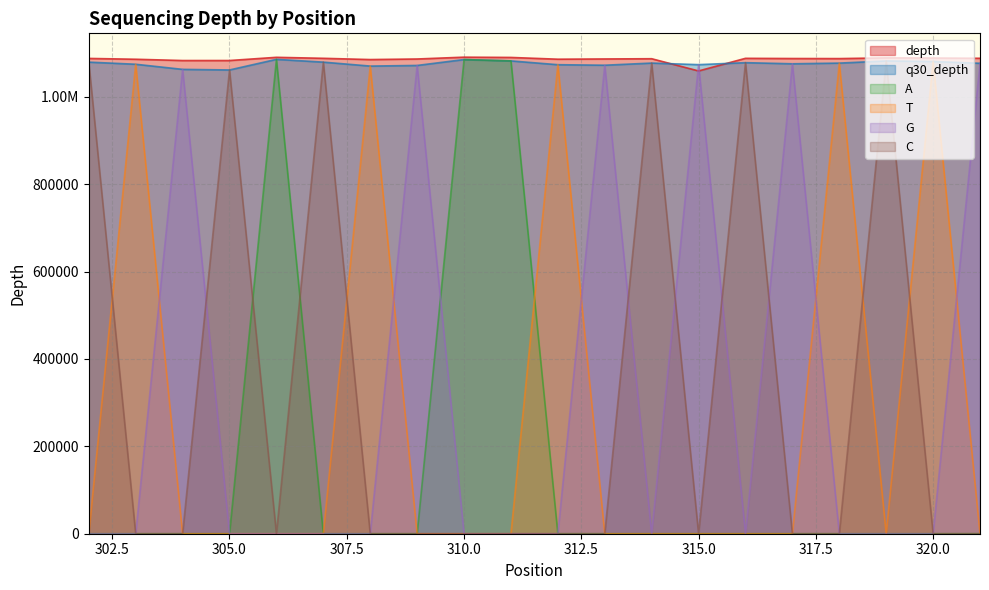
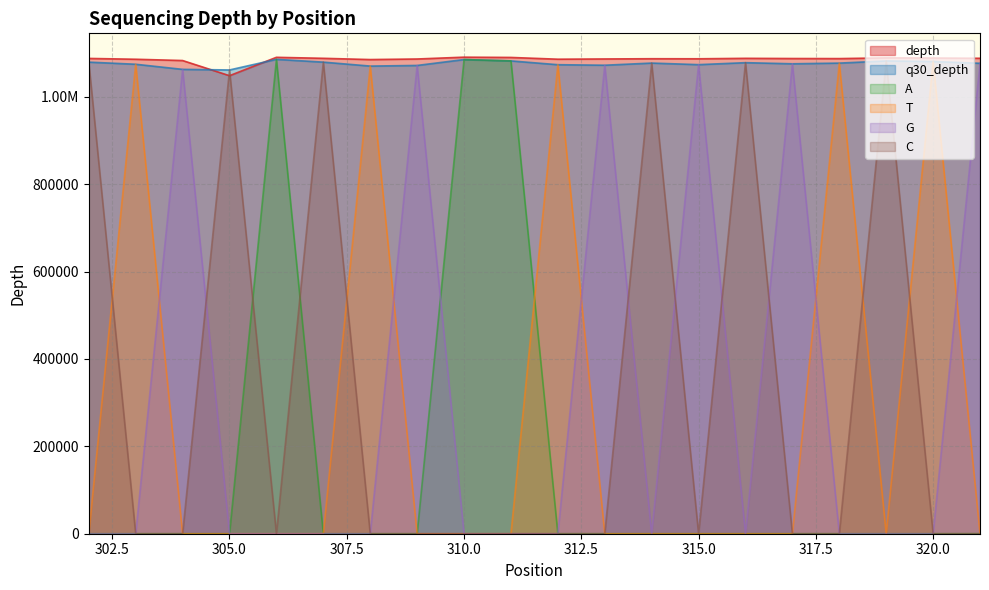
depth, 305.0: 1080000 -> 1050000
depth, 315.0: 1060000 -> 1090000
